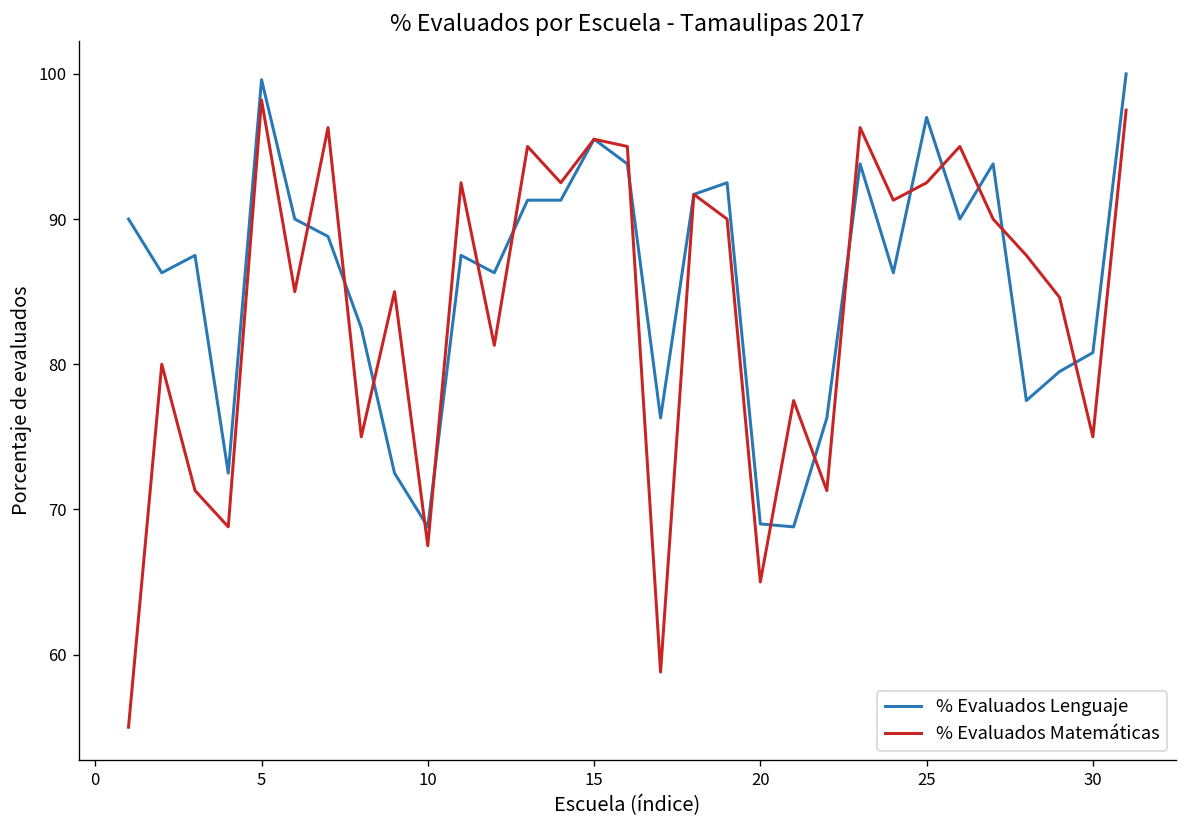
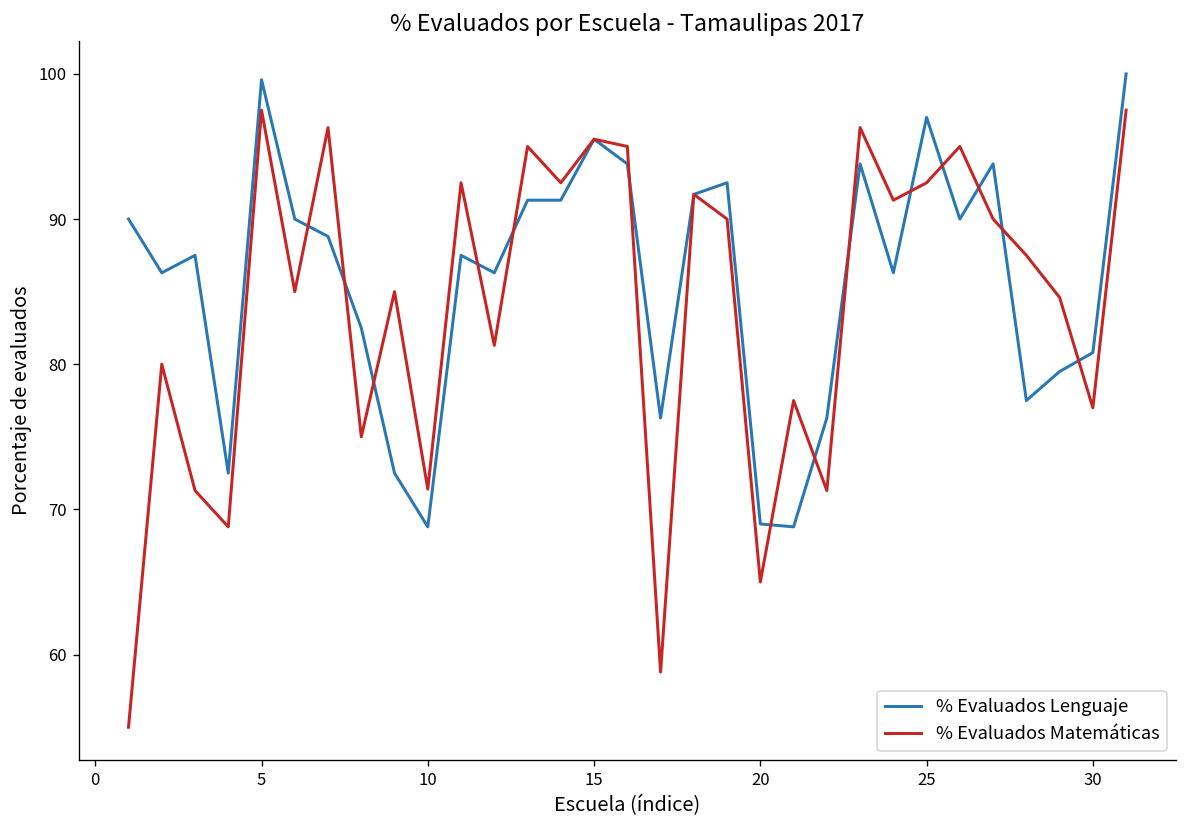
% Evaluados Matemáticas, 5: 98.2 -> 97.5
% Evaluados Matemáticas, 10: 67.5 -> 71.4
% Evaluados Matemáticas, 30: 75 -> 77
